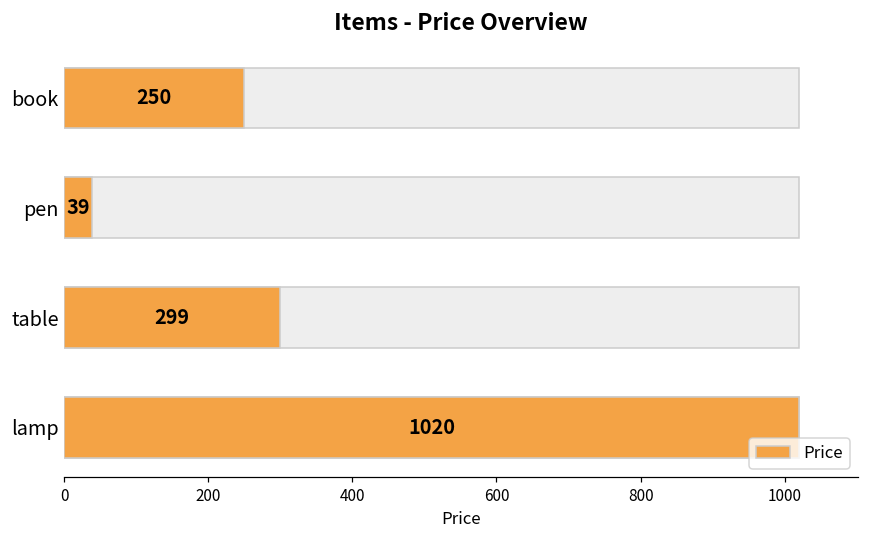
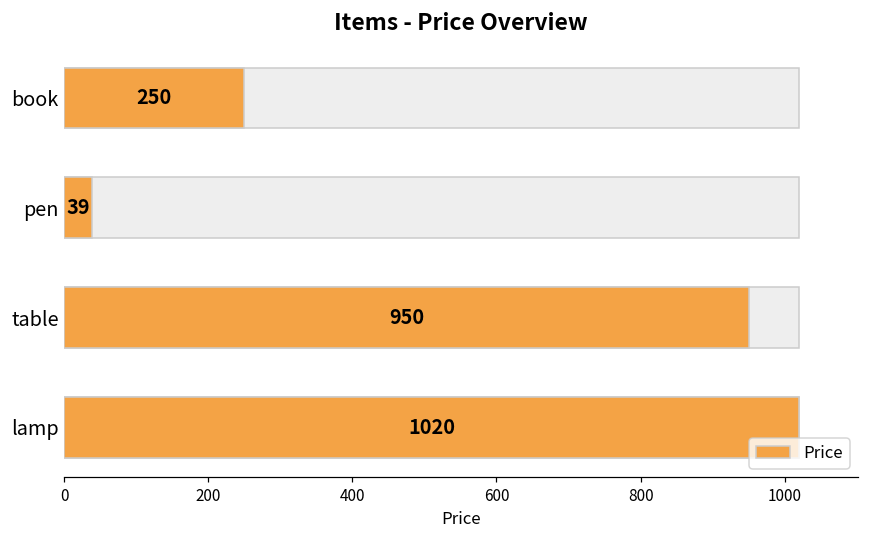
Price, table: 299 -> 950
